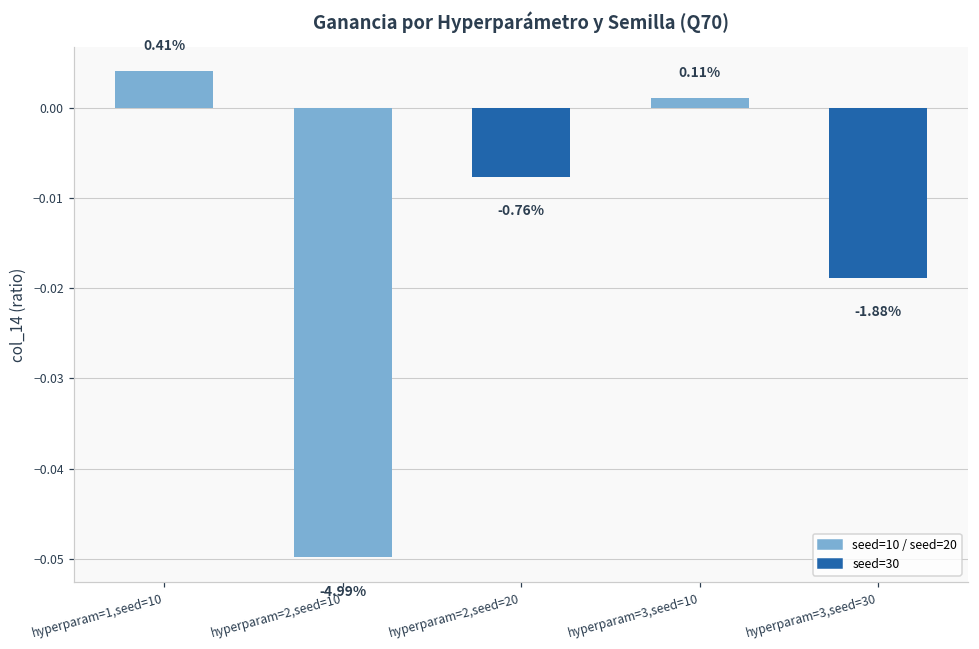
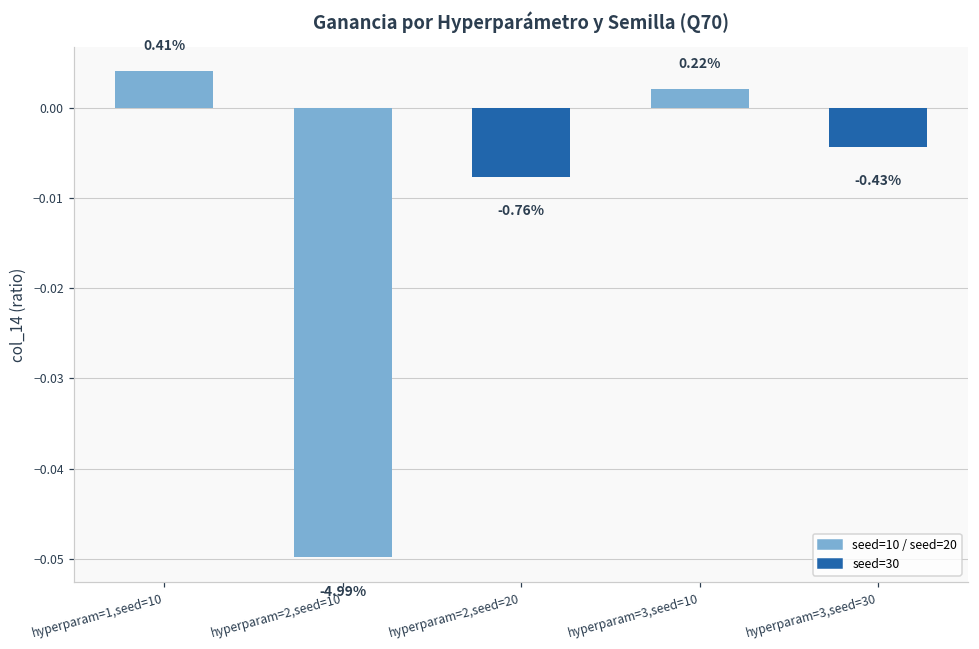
hyperparam=3,seed=10: 0.11% -> 0.22%
hyperparam=3,seed=30: -1.88% -> -0.43%
